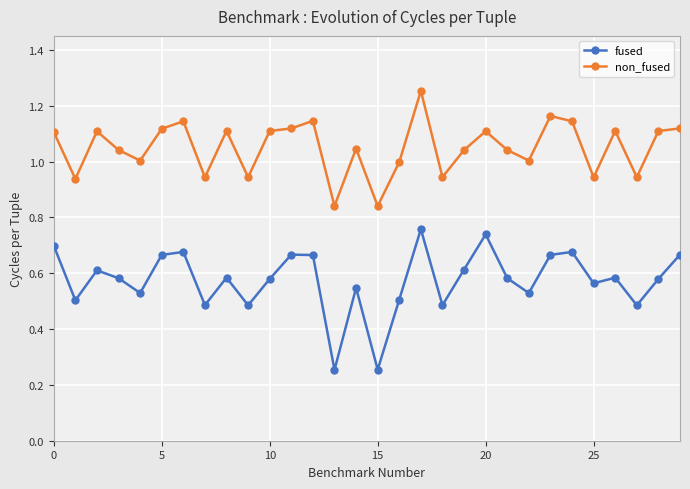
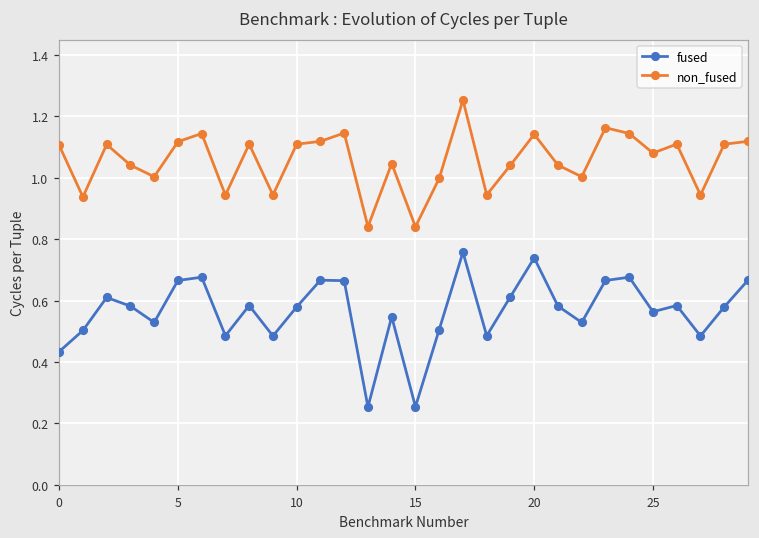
fused, 0: 0.70 -> 0.43
non_fused, 20: 1.11 -> 1.14
non_fused, 25: 0.94 -> 1.08
